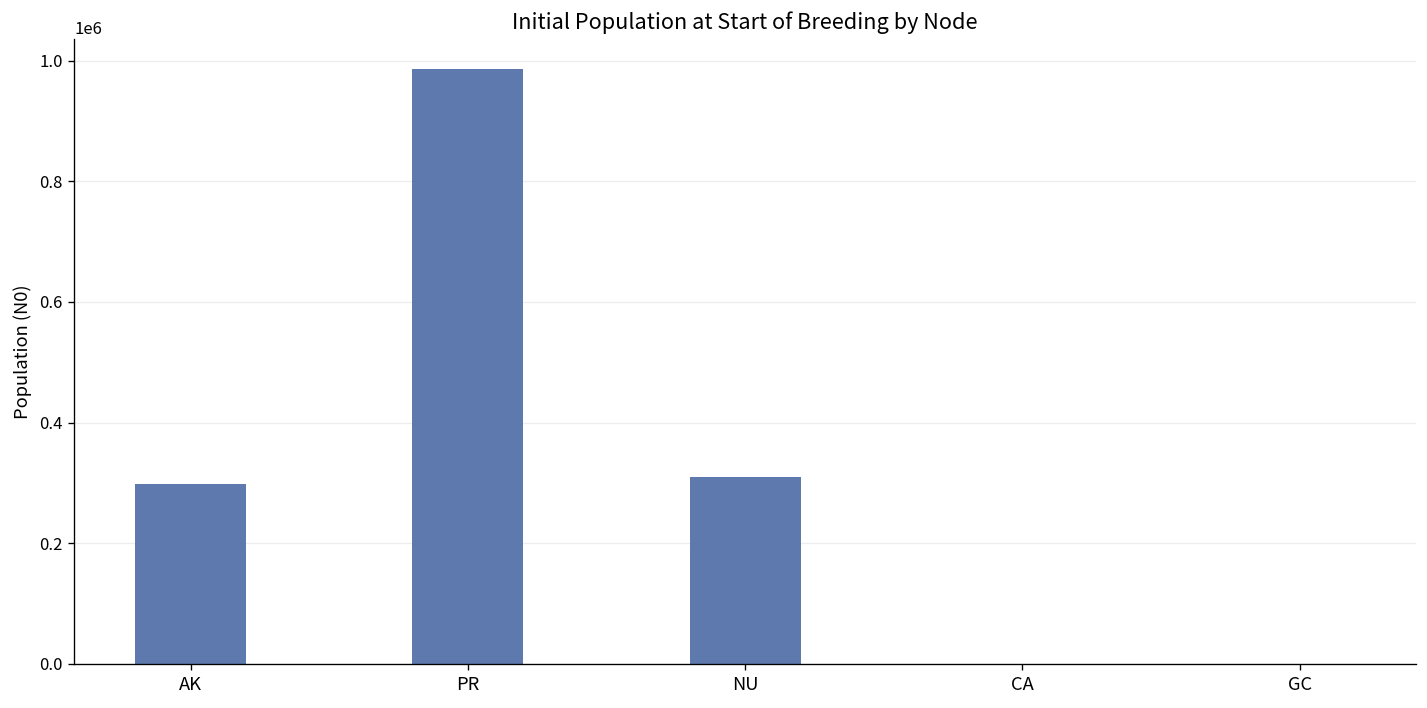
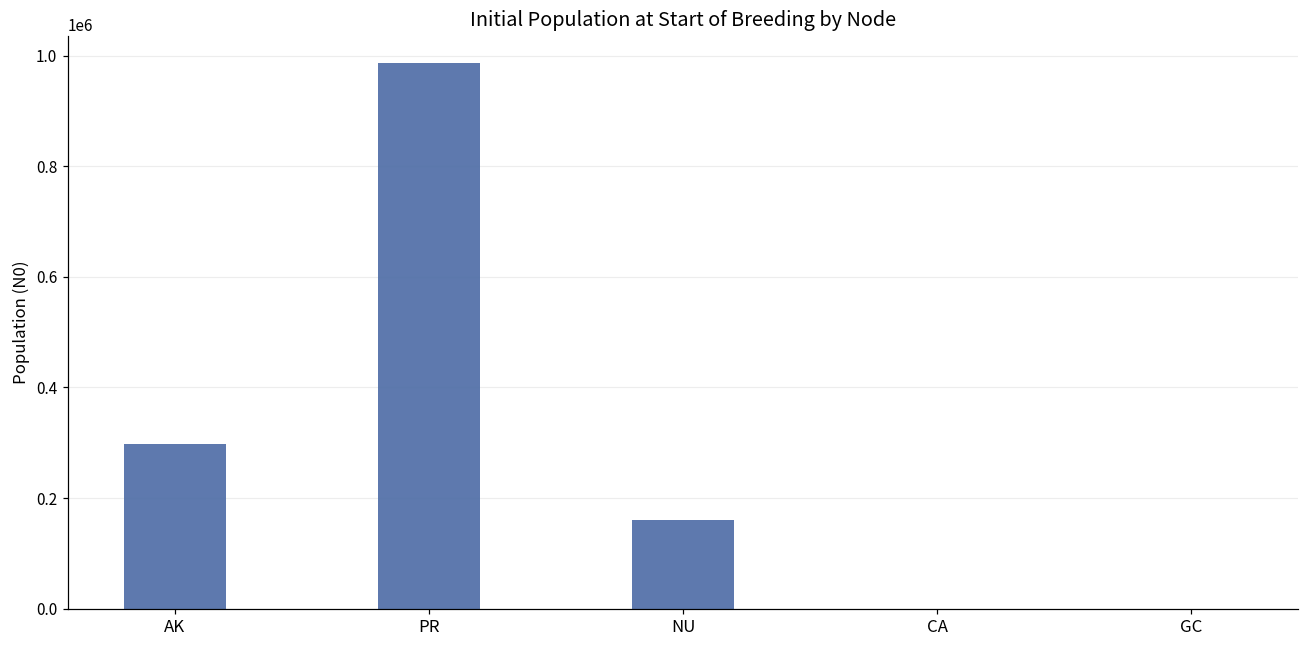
NU: 310000 -> 160000
